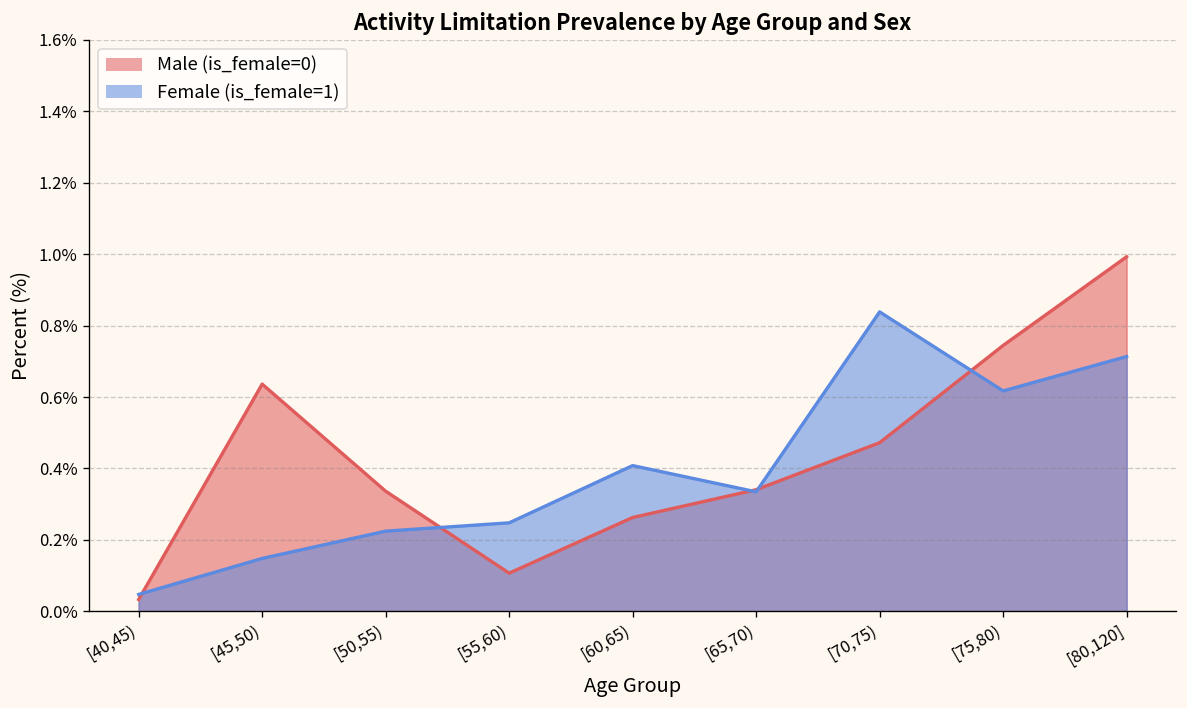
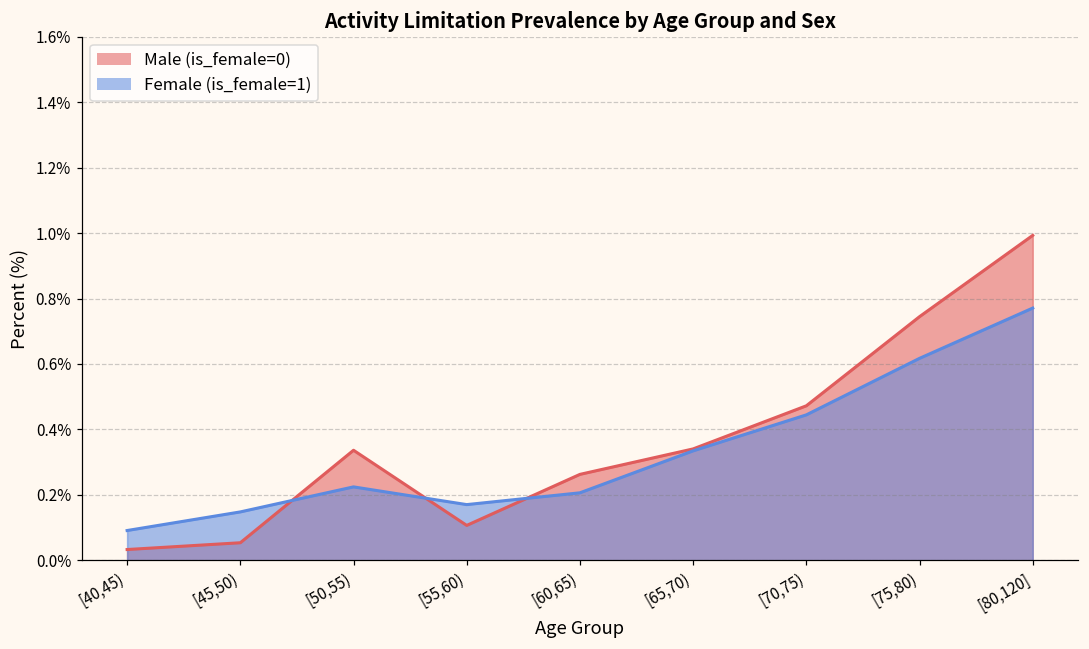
Female (is_female=1), [40,45): 0.05% -> 0.09%
Male (is_female=0), [45,50): 0.64% -> 0.05%
Female (is_female=1), [55,60): 0.25% -> 0.17%
Female (is_female=1), [60,65): 0.41% -> 0.21%
Female (is_female=1), [70,75): 0.84% -> 0.44%
Female (is_female=1), [80,120]: 0.71% -> 0.77%
